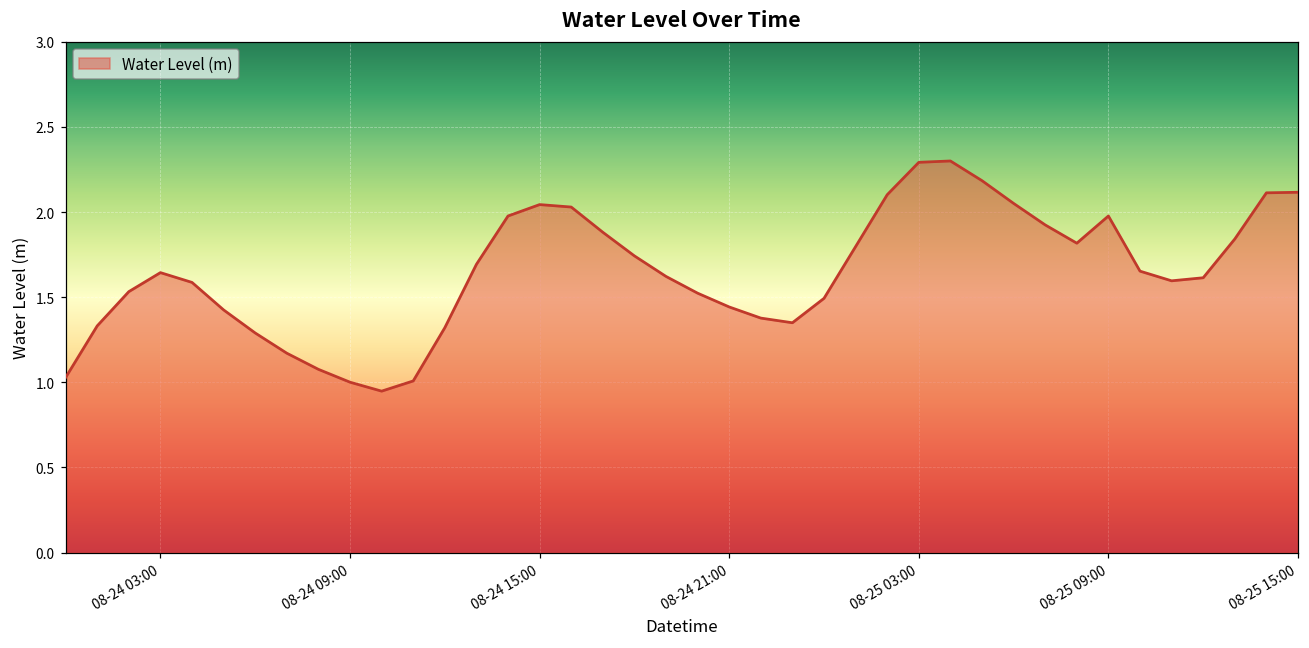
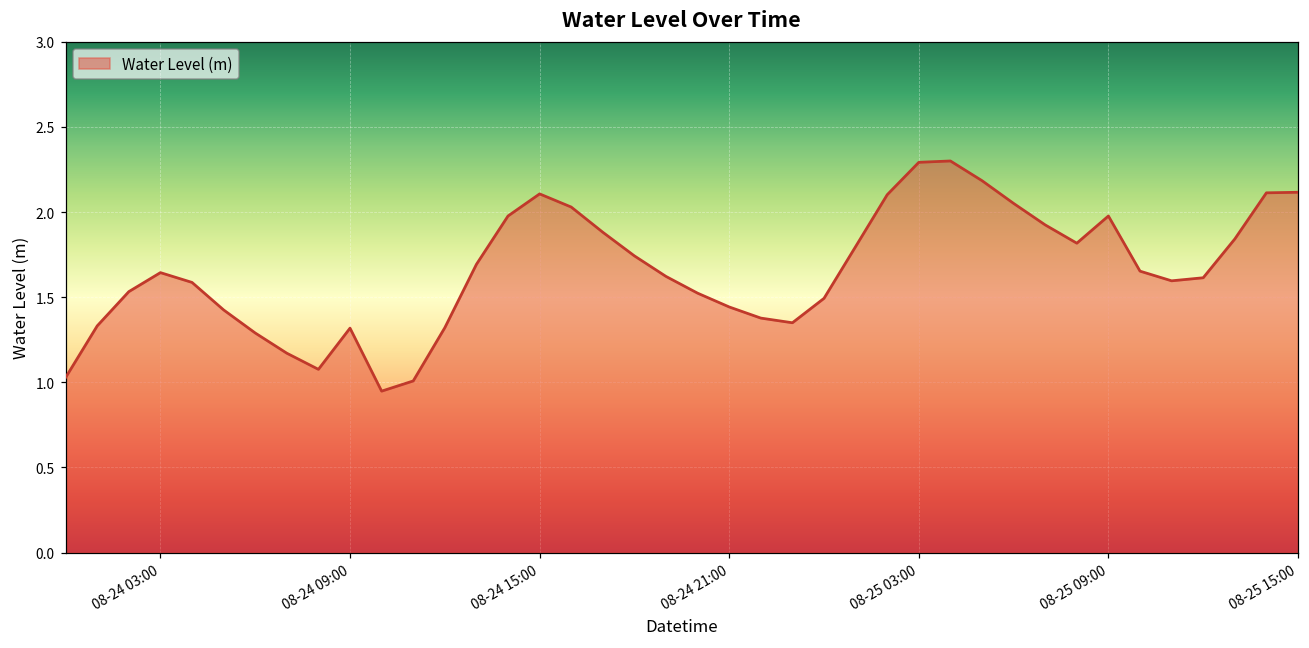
08-24 09:00: 1.00 -> 1.32
08-24 15:00: 2.04 -> 2.11
